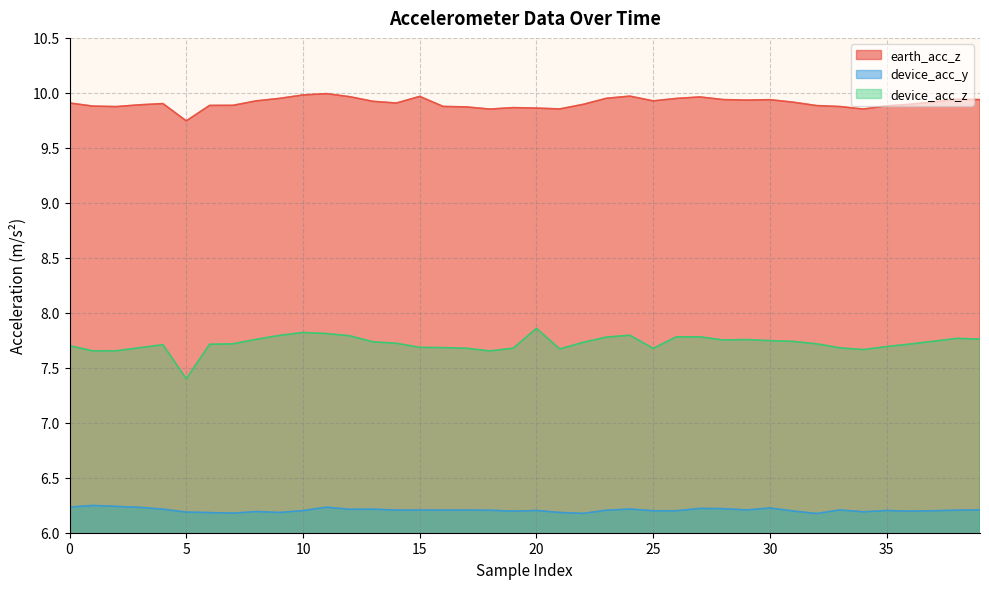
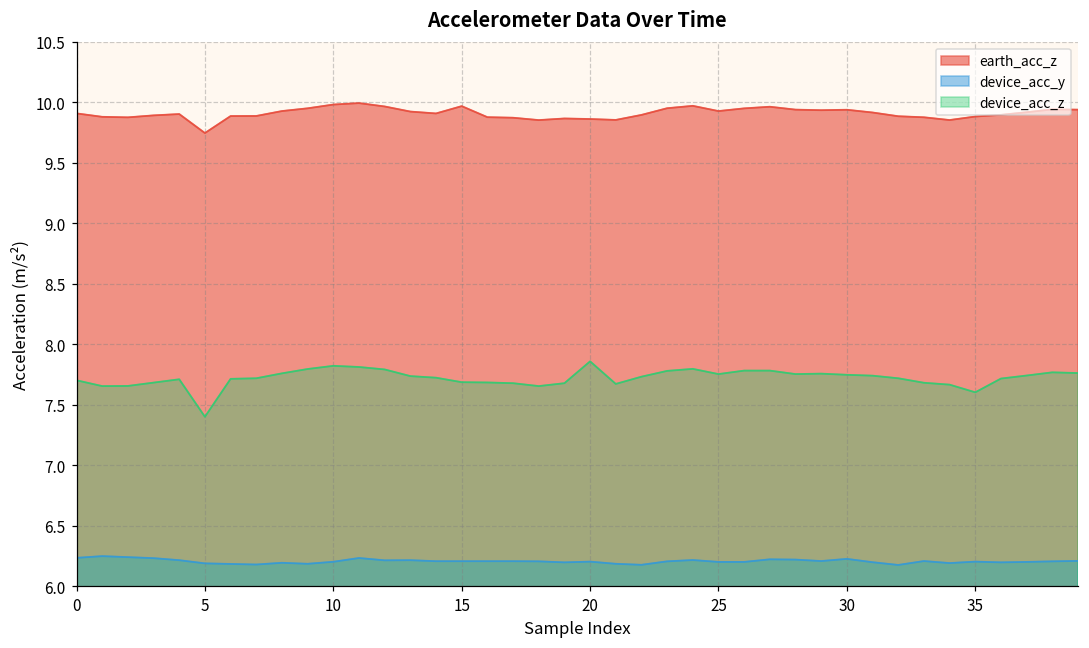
device_acc_z, 25: 7.68 -> 7.75
device_acc_z, 35: 7.69 -> 7.60
